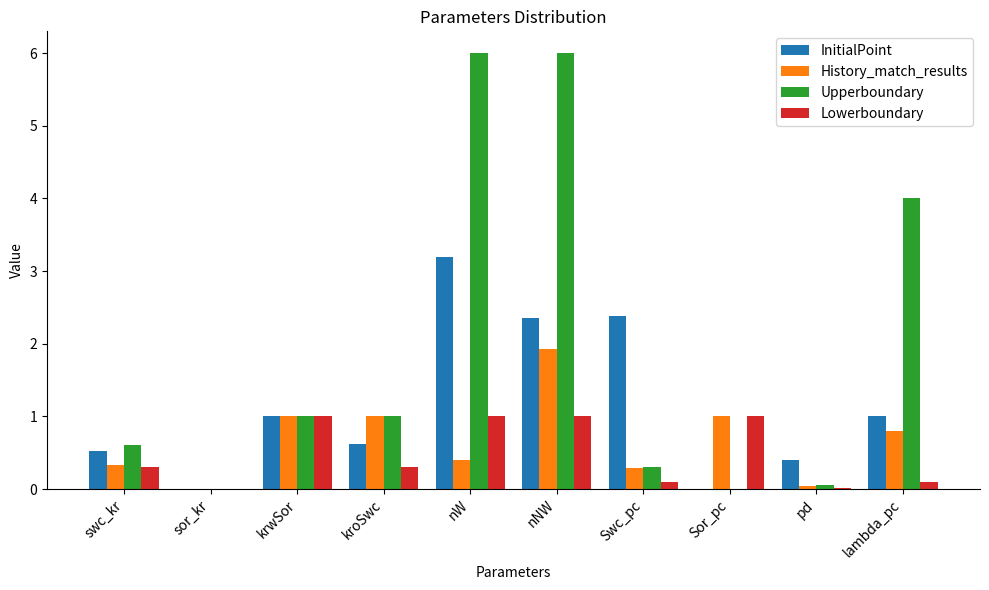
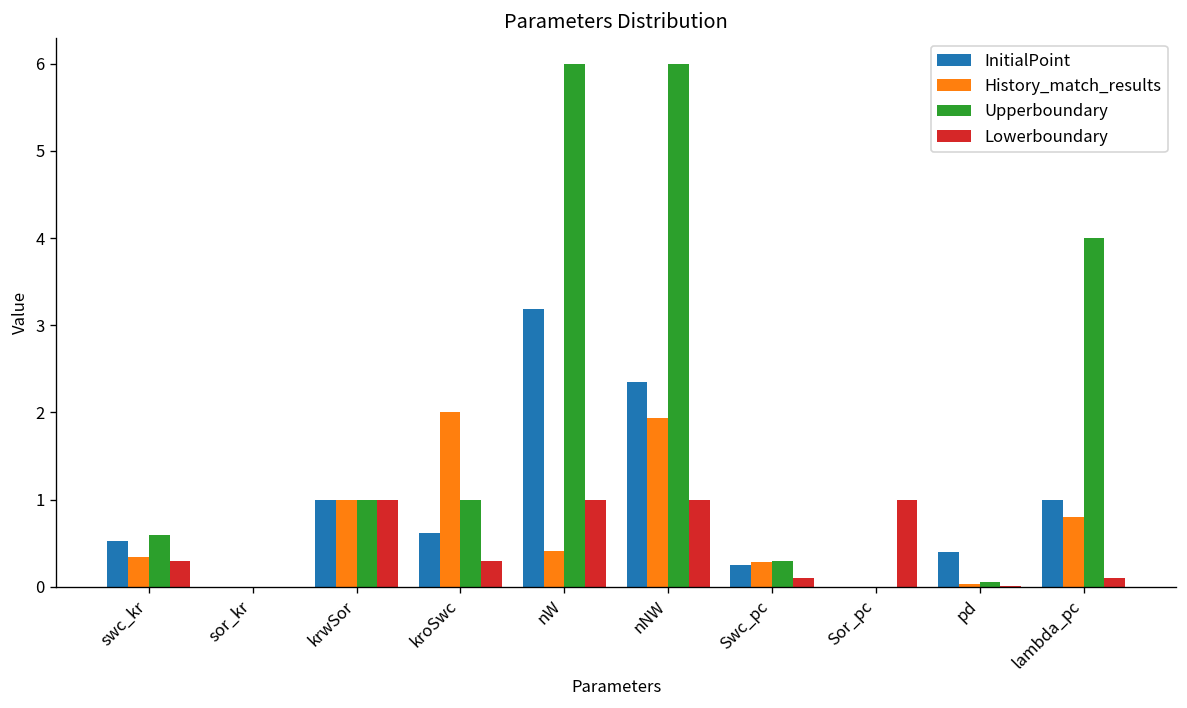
History_match_results, kroSwc: 1 -> 2
InitialPoint, Swc_pc: 2.4 -> 0.3
History_match_results, Sor_pc: 1 -> 0
